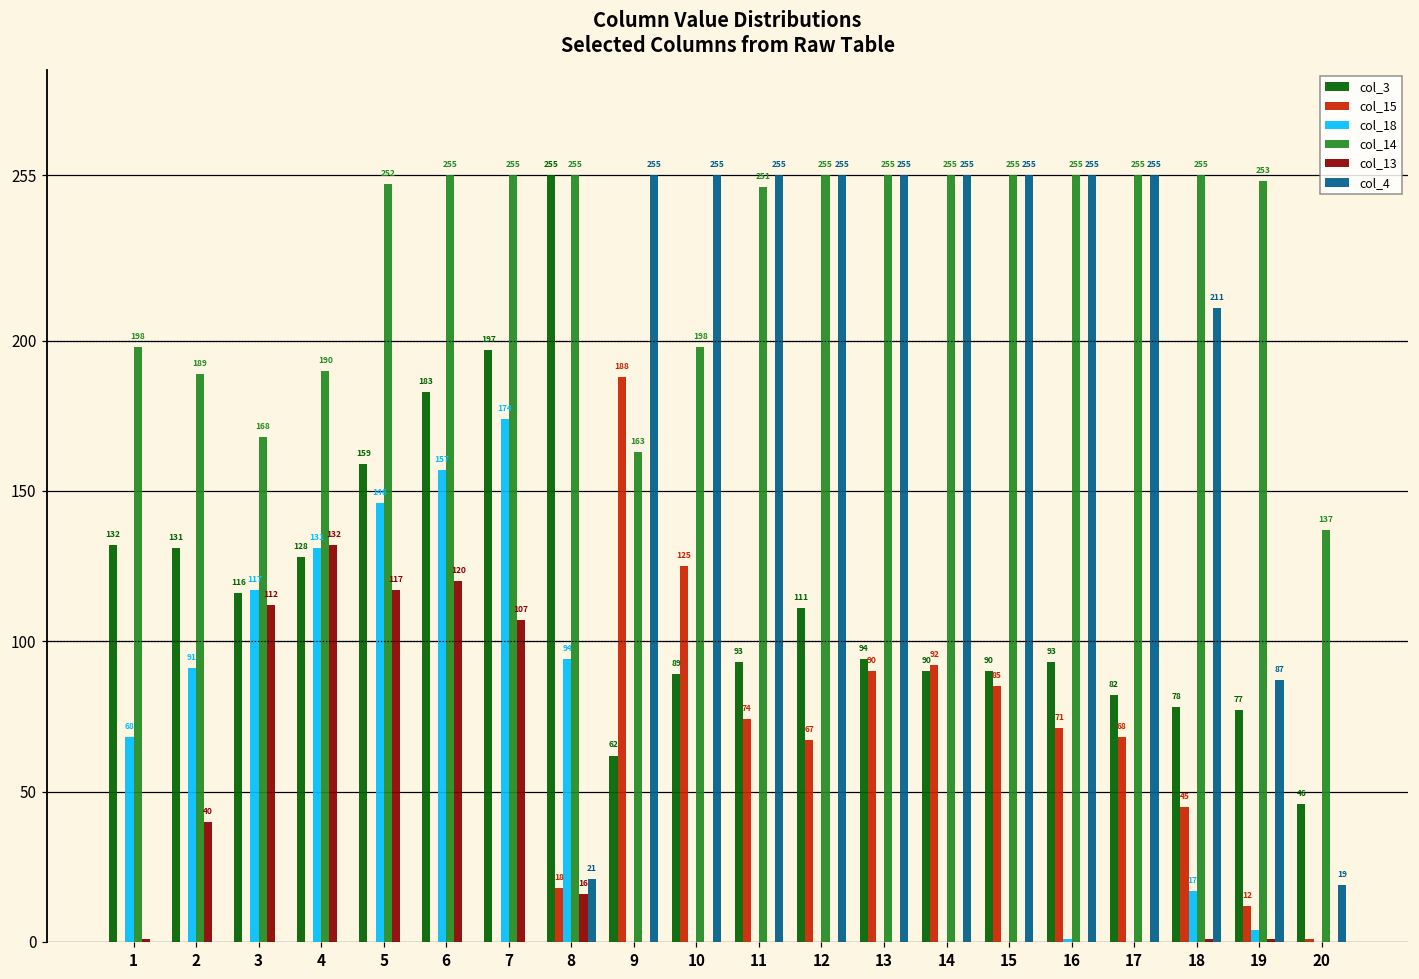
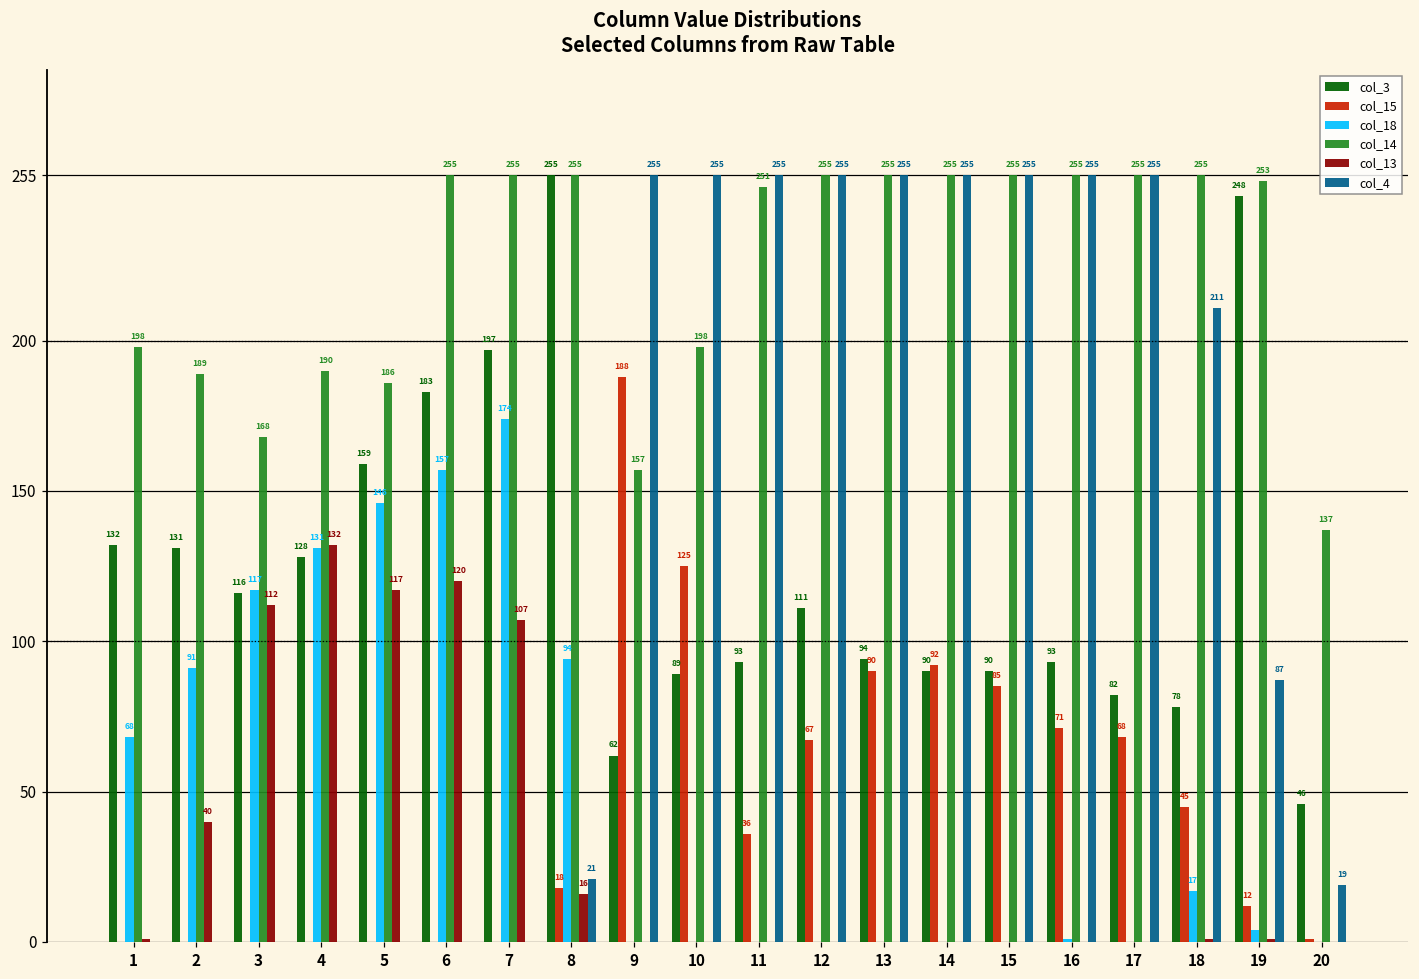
col_14, 5: 252 -> 186
col_14, 9: 163 -> 157
col_15, 11: 74 -> 36
col_3, 19: 77 -> 248
